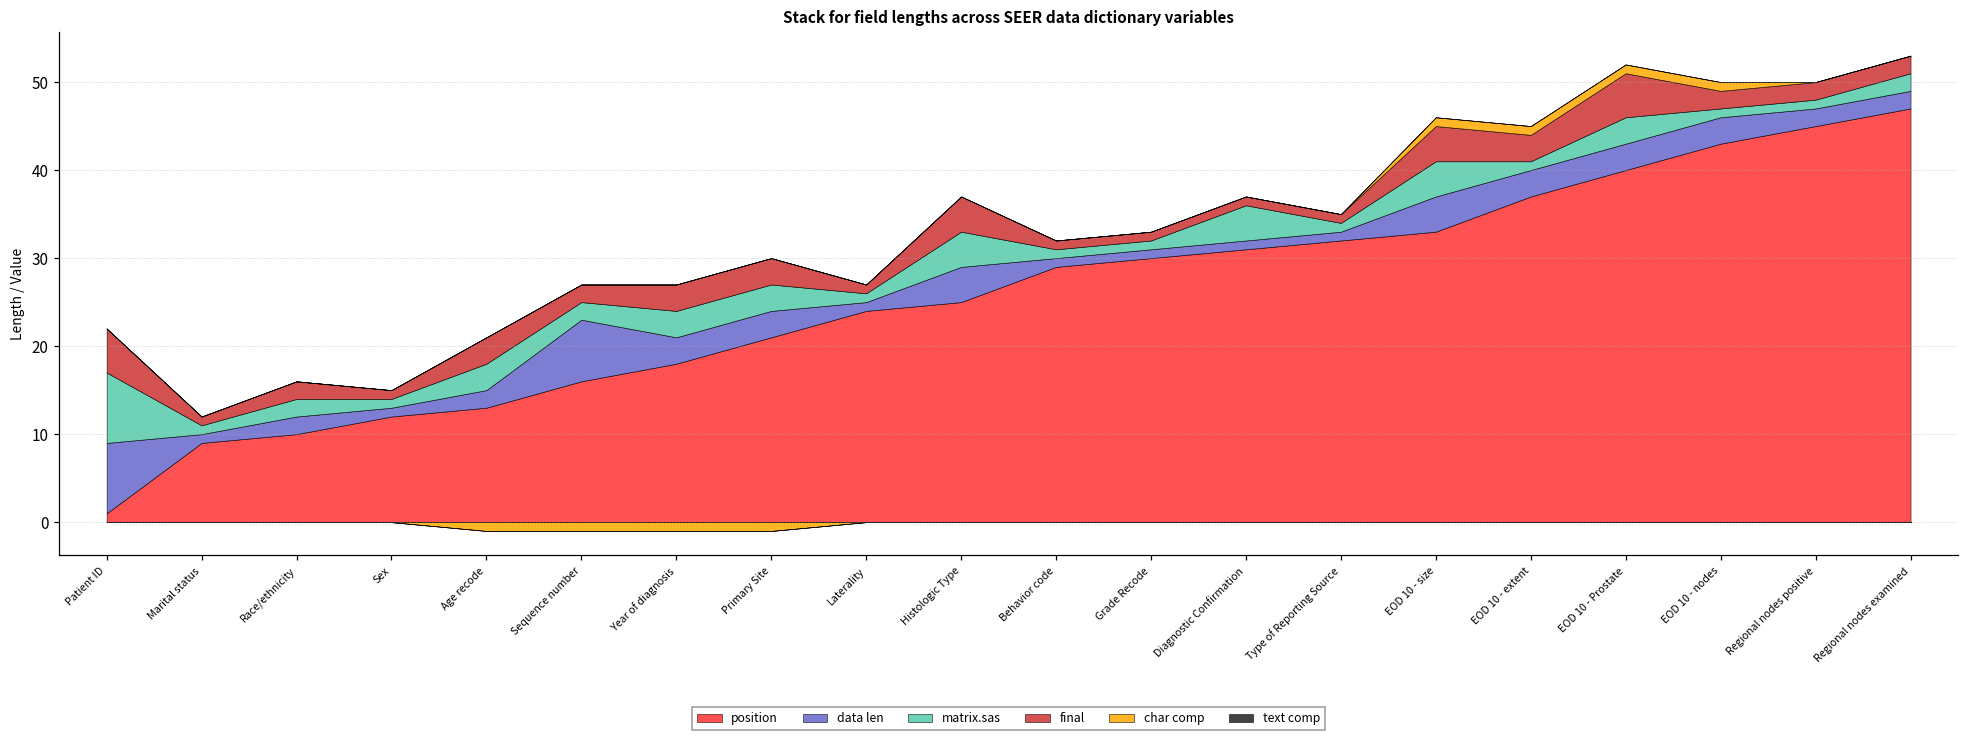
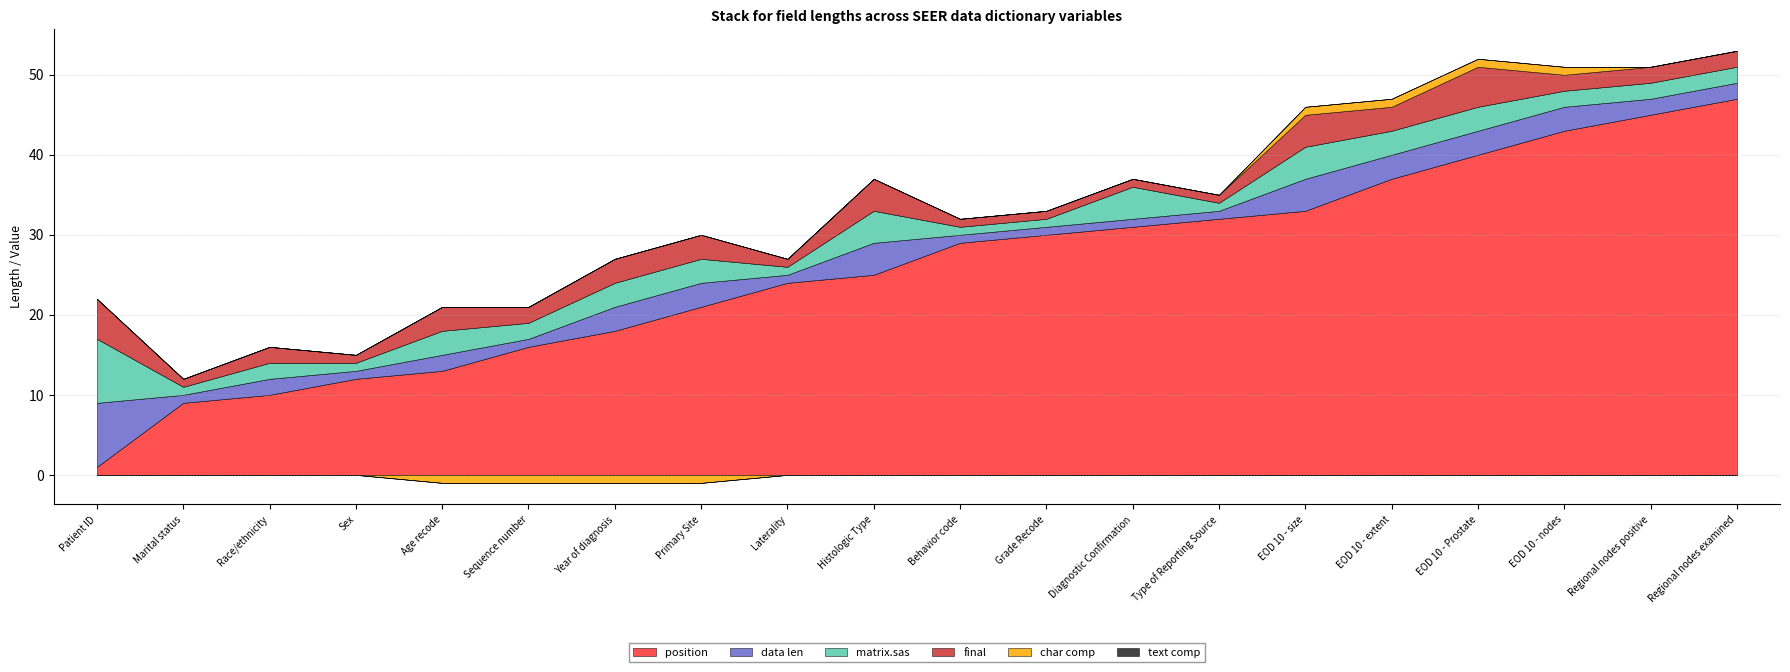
data len, Sequence number: 7 -> 1
matrix.sas, EOD 10 - extent: 1 -> 3
matrix.sas, EOD 10 - nodes: 1 -> 2
matrix.sas, Regional nodes positive: 1 -> 2
